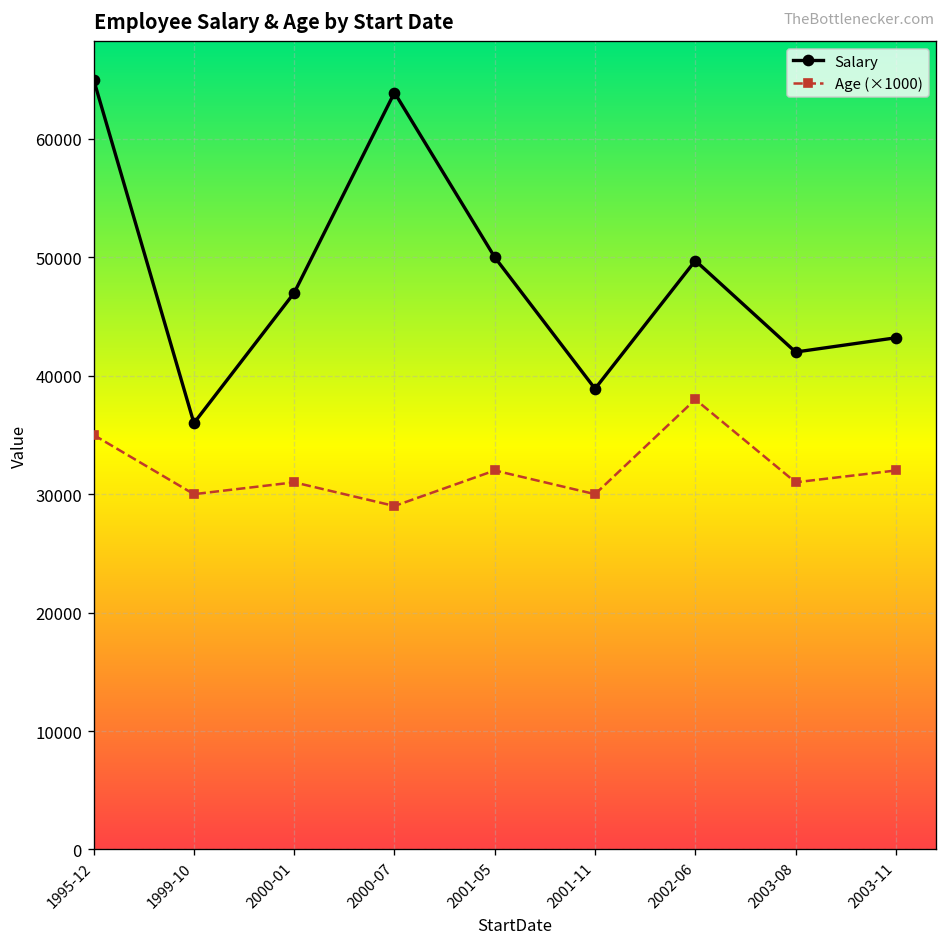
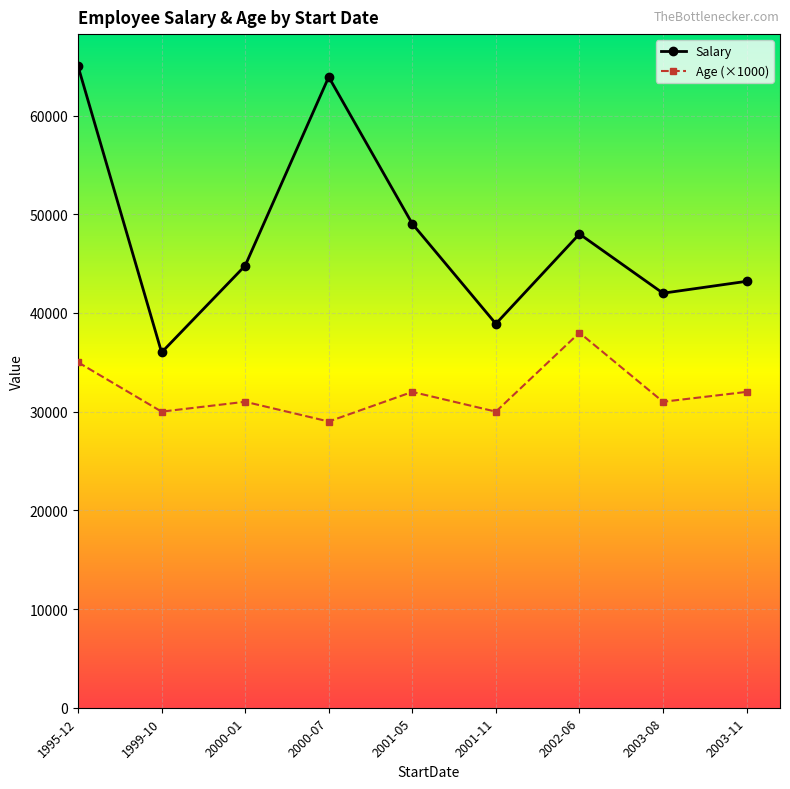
Salary, 2000-01: 47000 -> 45000
Salary, 2001-05: 50000 -> 49000
Salary, 2002-06: 50000 -> 48000
